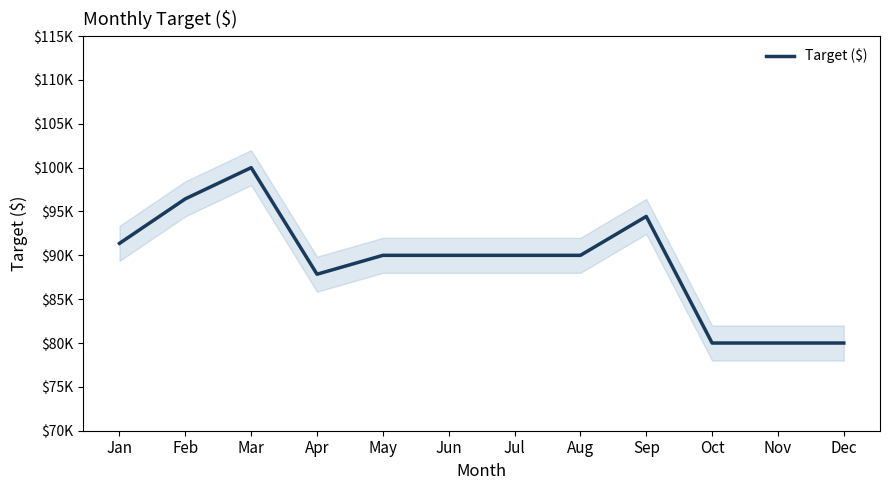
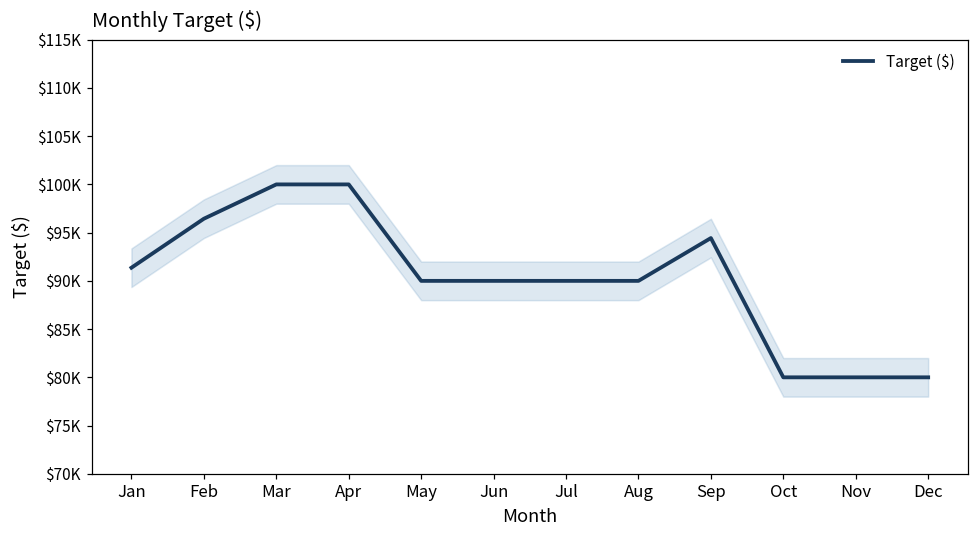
Target ($), Apr: $88000 -> $100000
